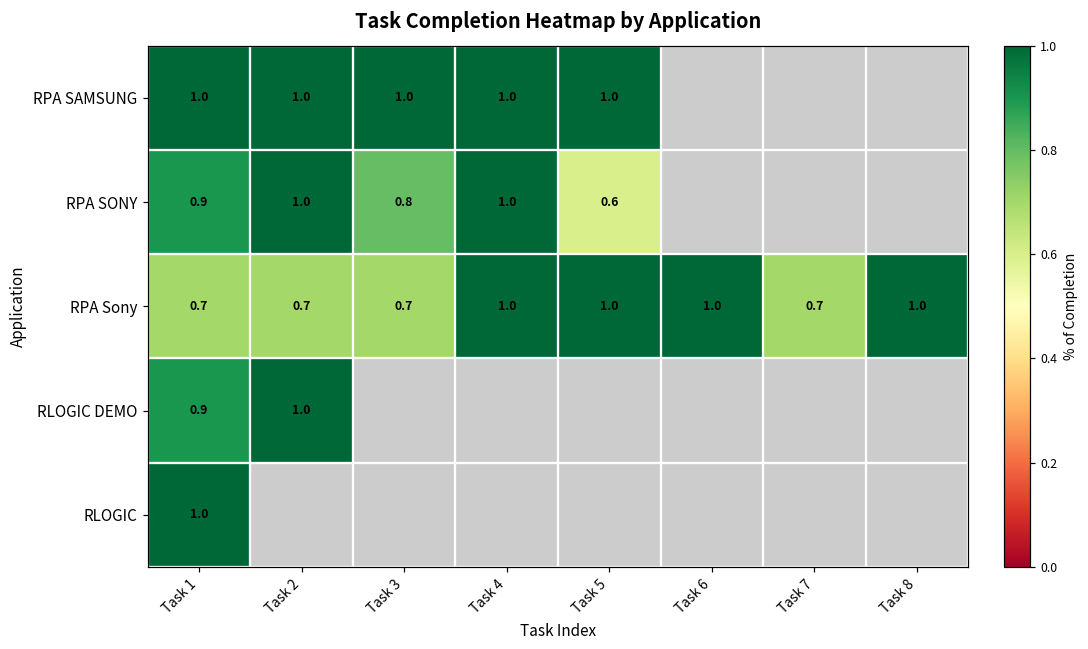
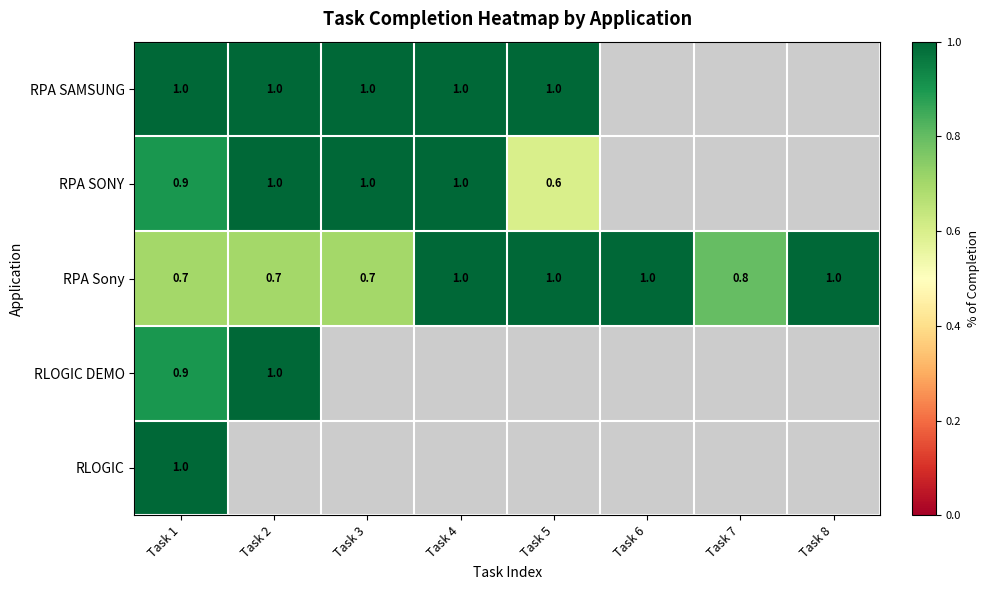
RPA SONY, Task 3: 0.8 -> 1.0
RPA Sony, Task 7: 0.7 -> 0.8
